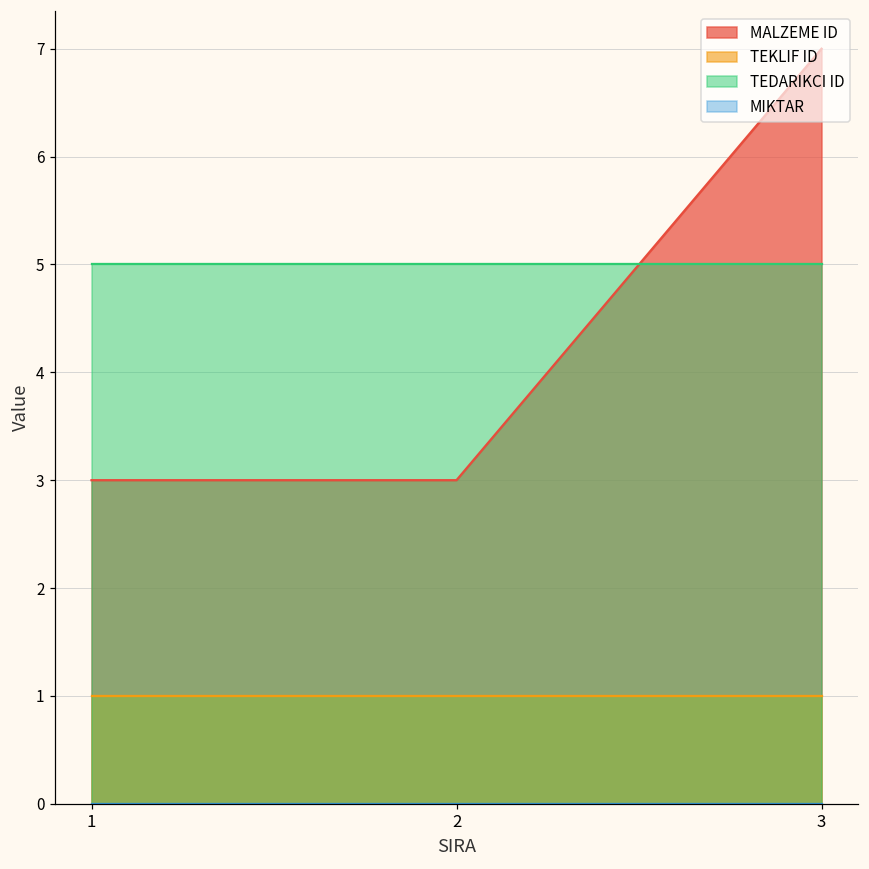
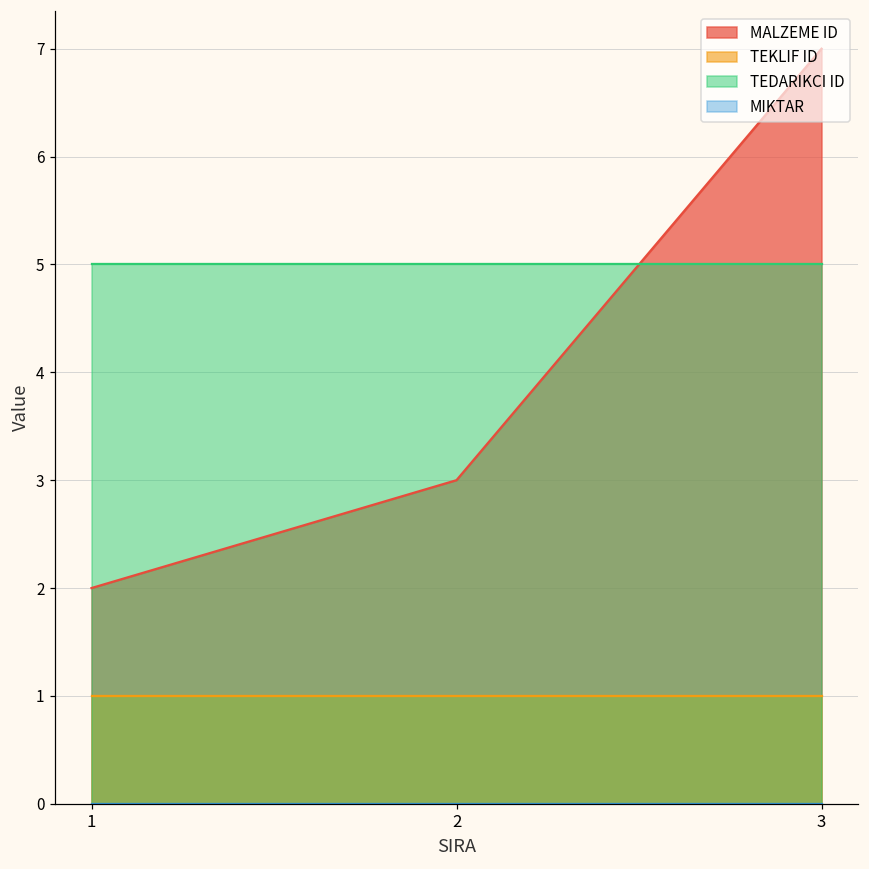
MALZEME ID, 1: 3 -> 2
